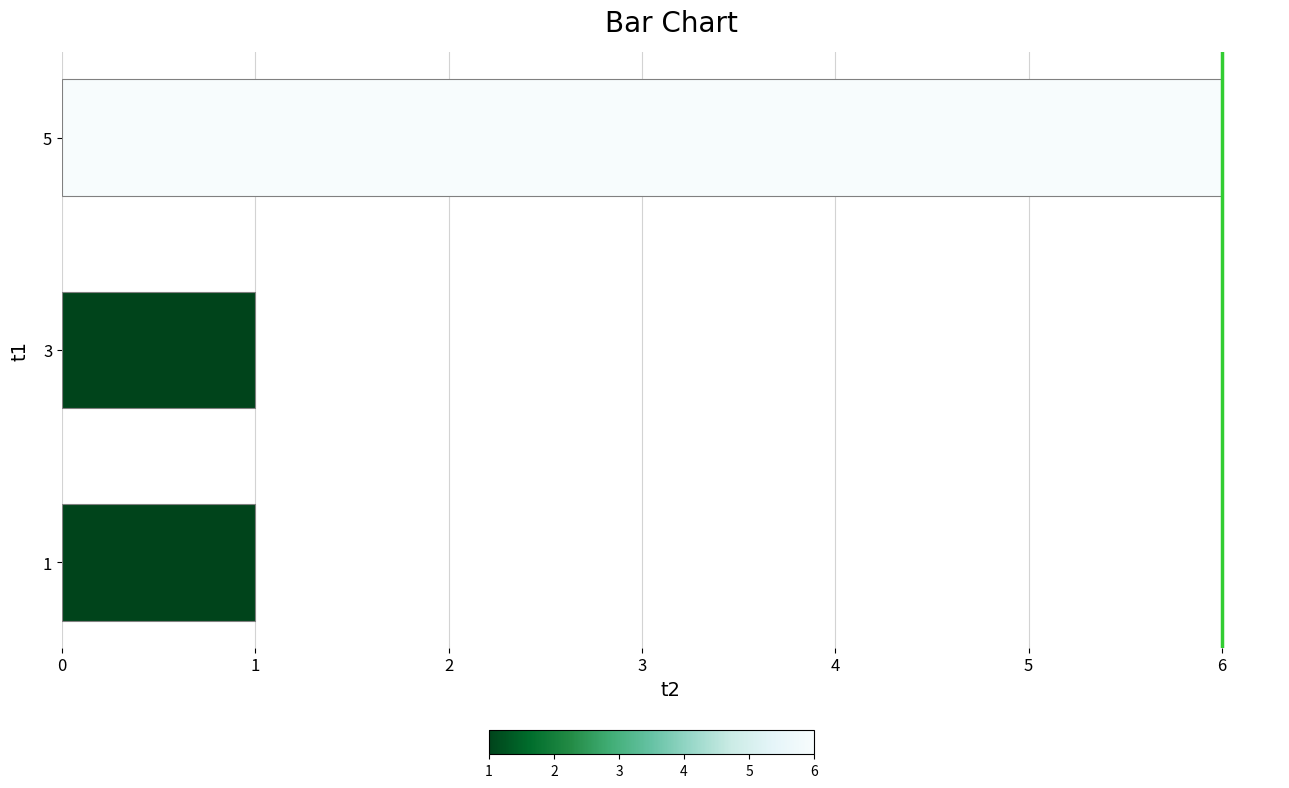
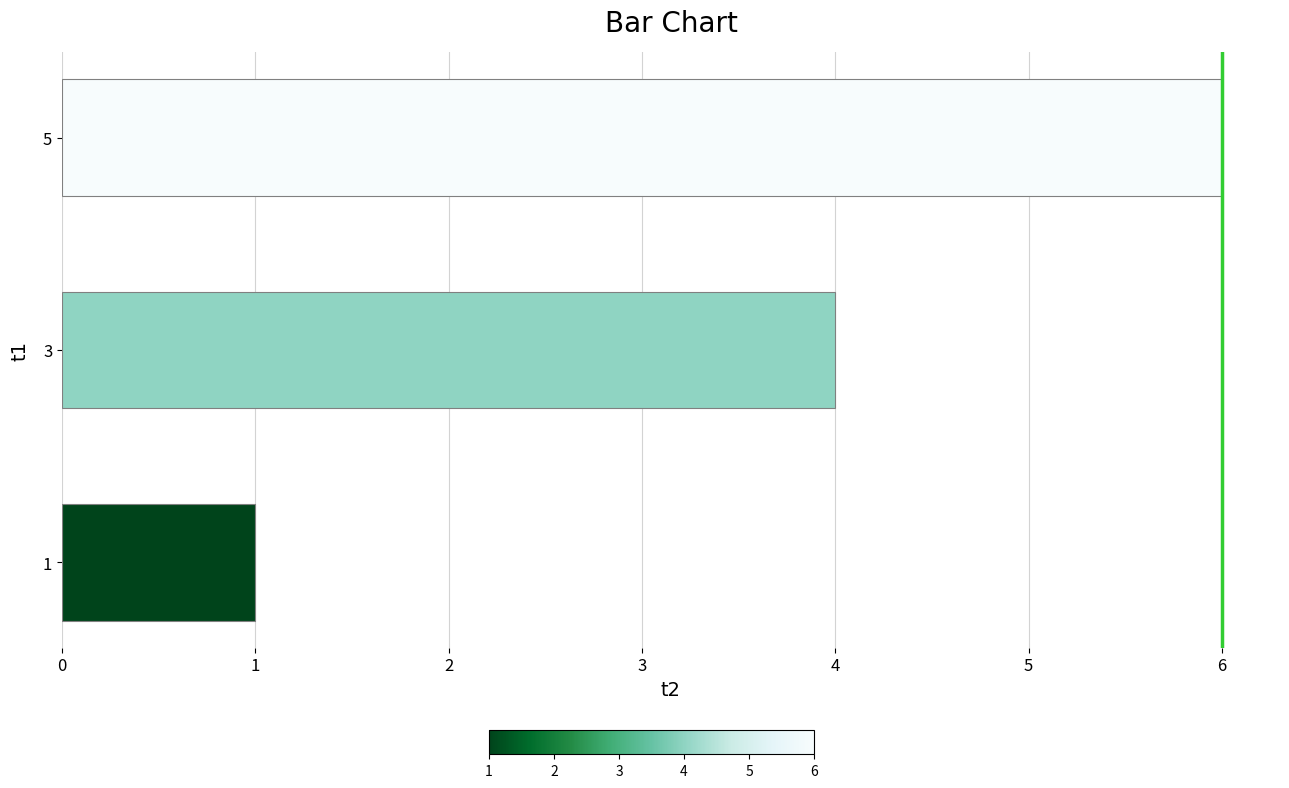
3: 1 -> 4
